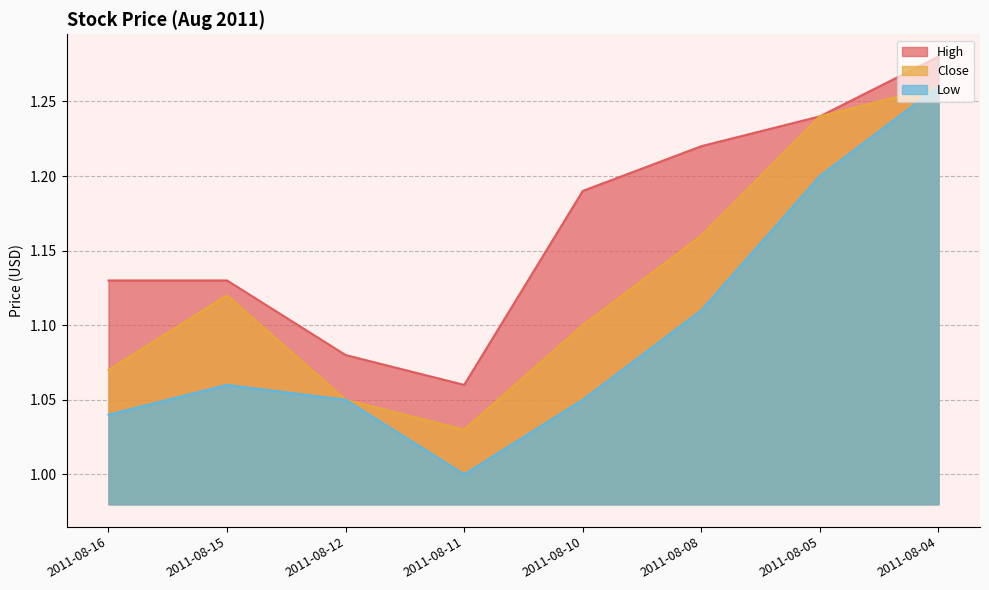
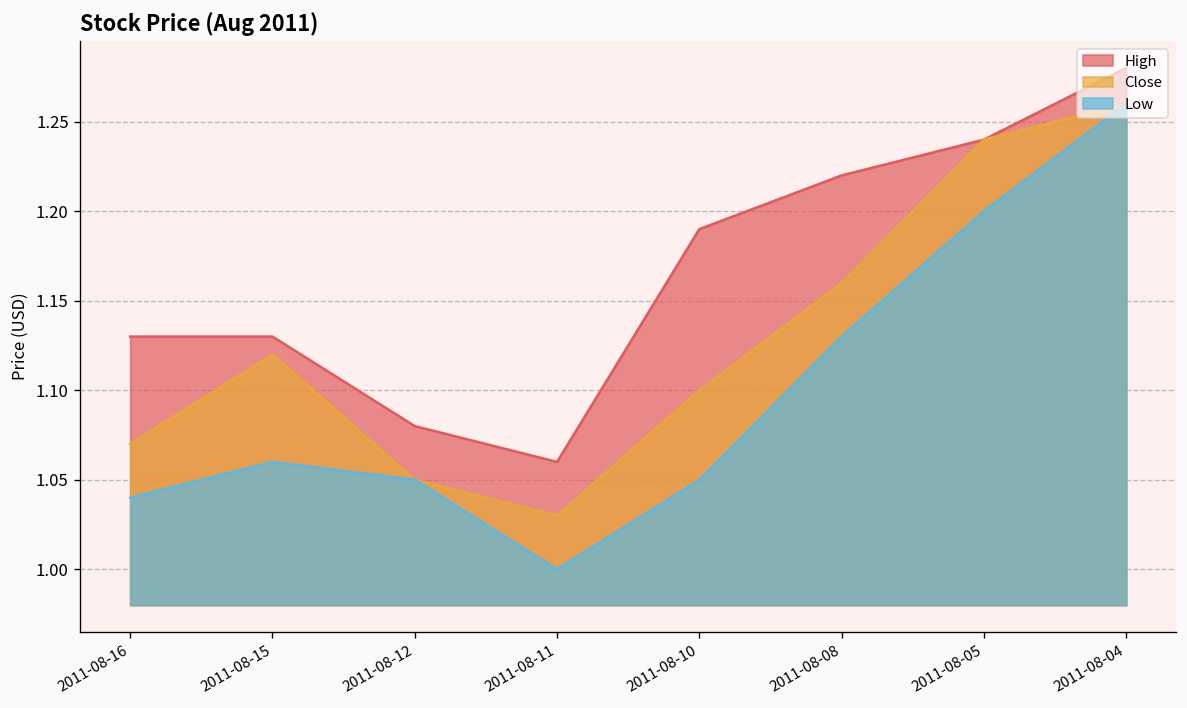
Low, 2011-08-08: 1.11 -> 1.13
